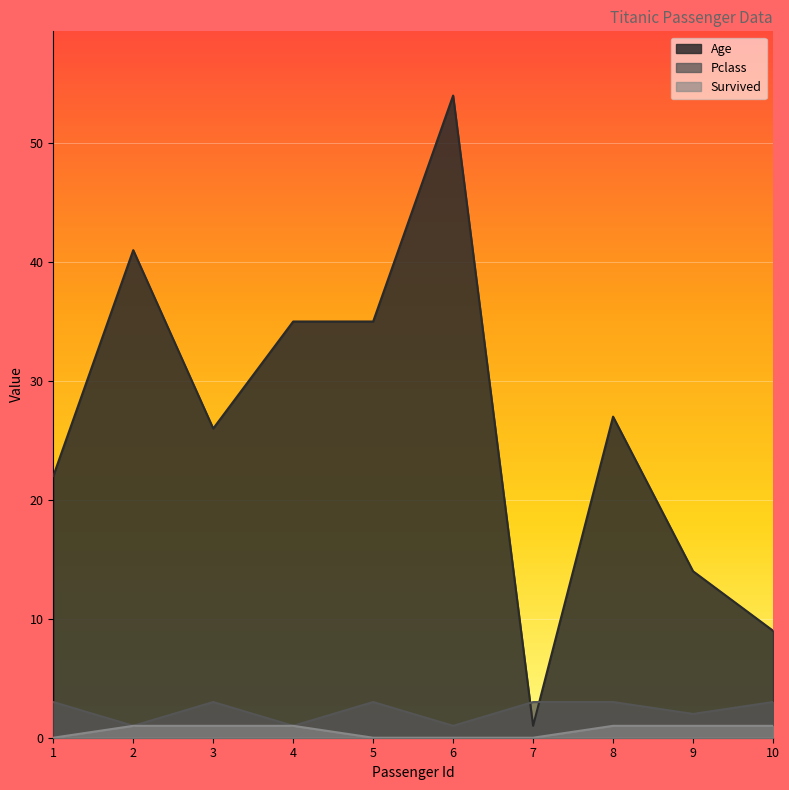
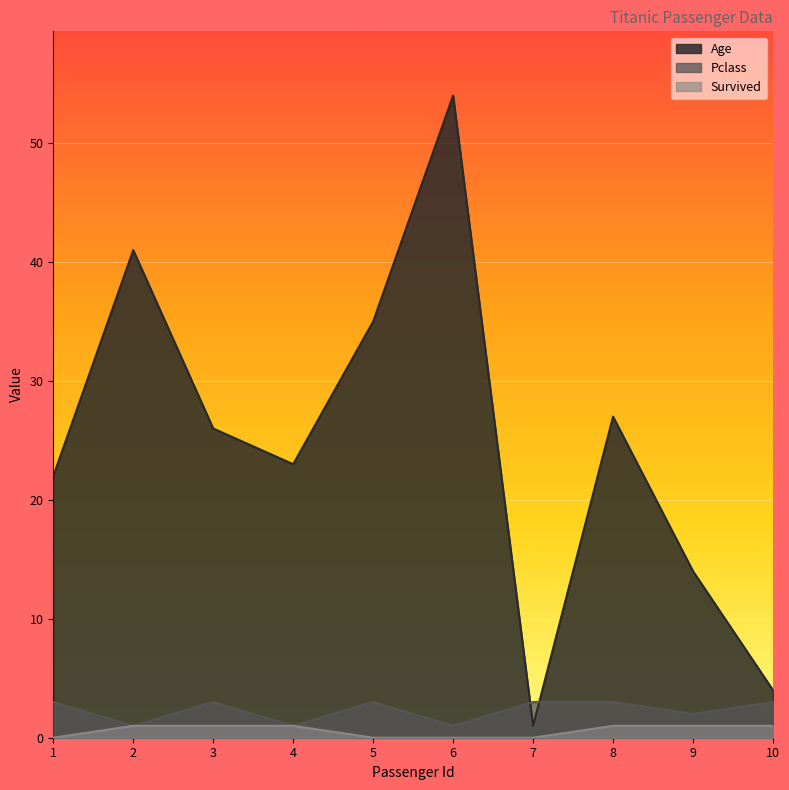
Age, 4: 35 -> 23
Age, 10: 9 -> 4
